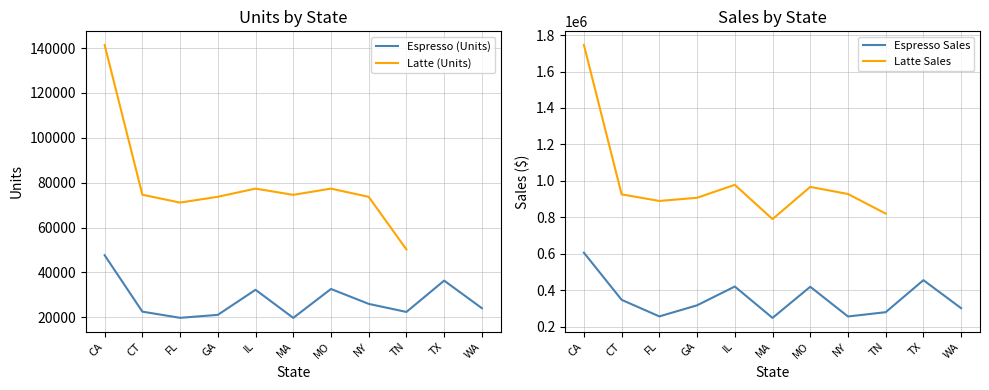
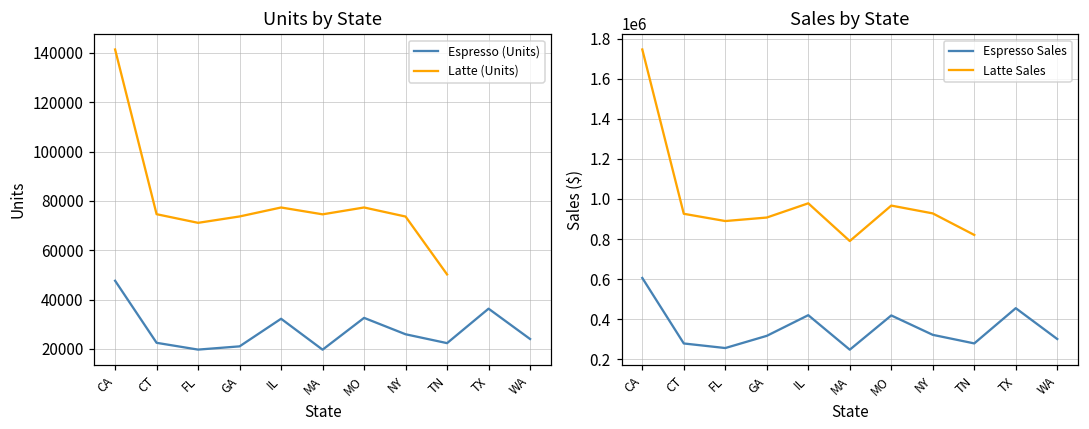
Sales by State, Espresso Sales, CT: 350000 -> 280000
Sales by State, Espresso Sales, NY: 260000 -> 320000
